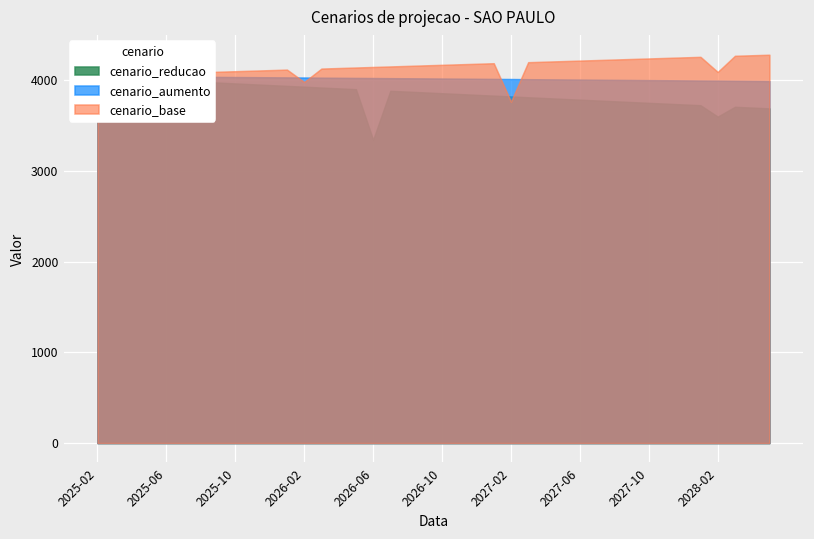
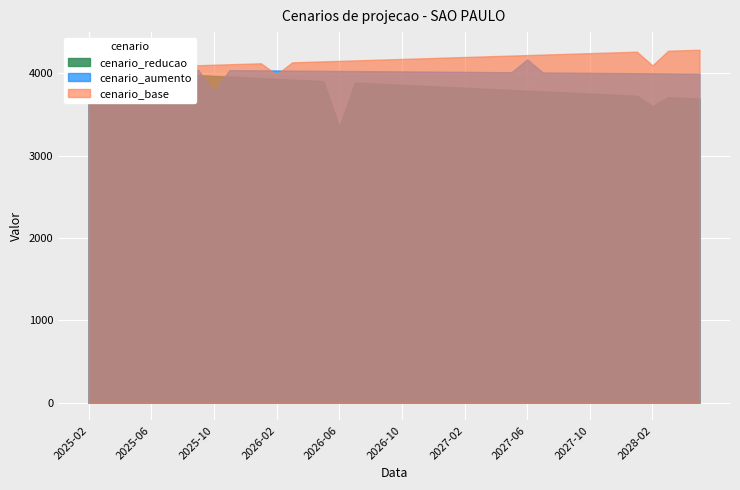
cenario_aumento, 2025-10: 4000 -> 3800
cenario_base, 2027-02: 3800 -> 4200
cenario_aumento, 2027-06: 4000 -> 4200
